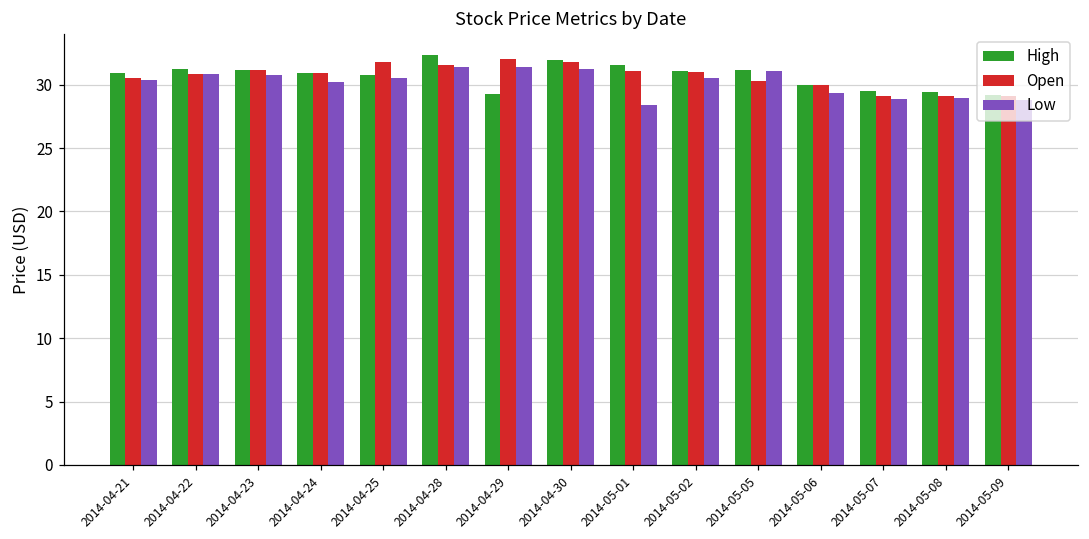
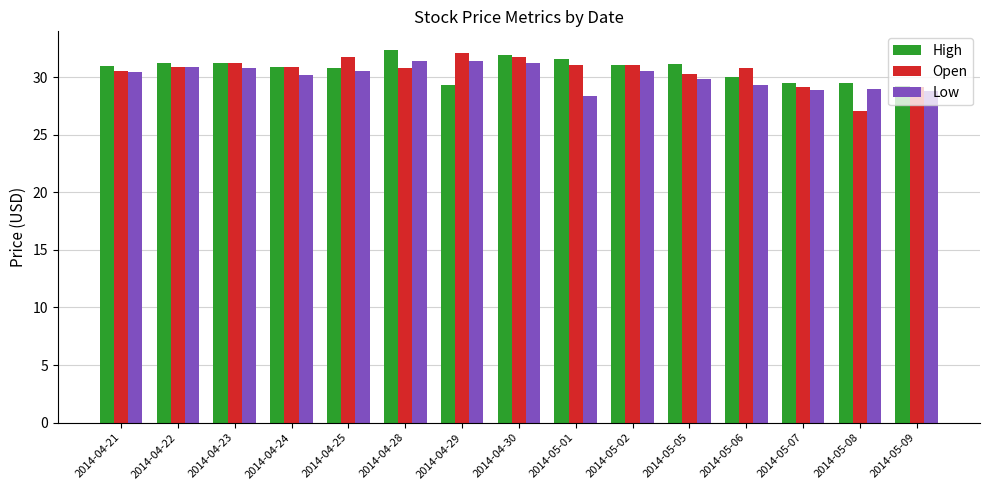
Open, 2014-04-28: 31.6 -> 30.8
Low, 2014-05-05: 31.1 -> 29.9
Open, 2014-05-06: 30.0 -> 30.8
Open, 2014-05-08: 29.1 -> 27.1
